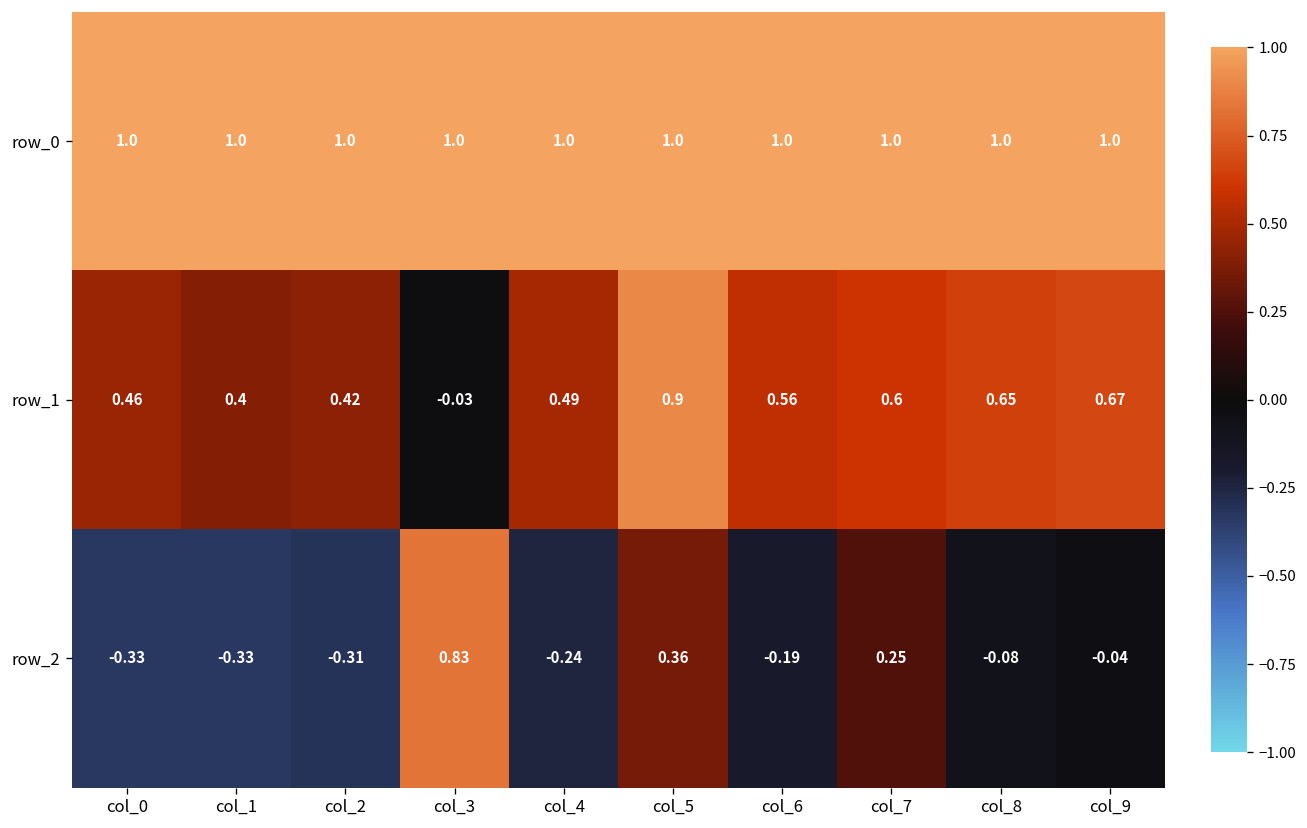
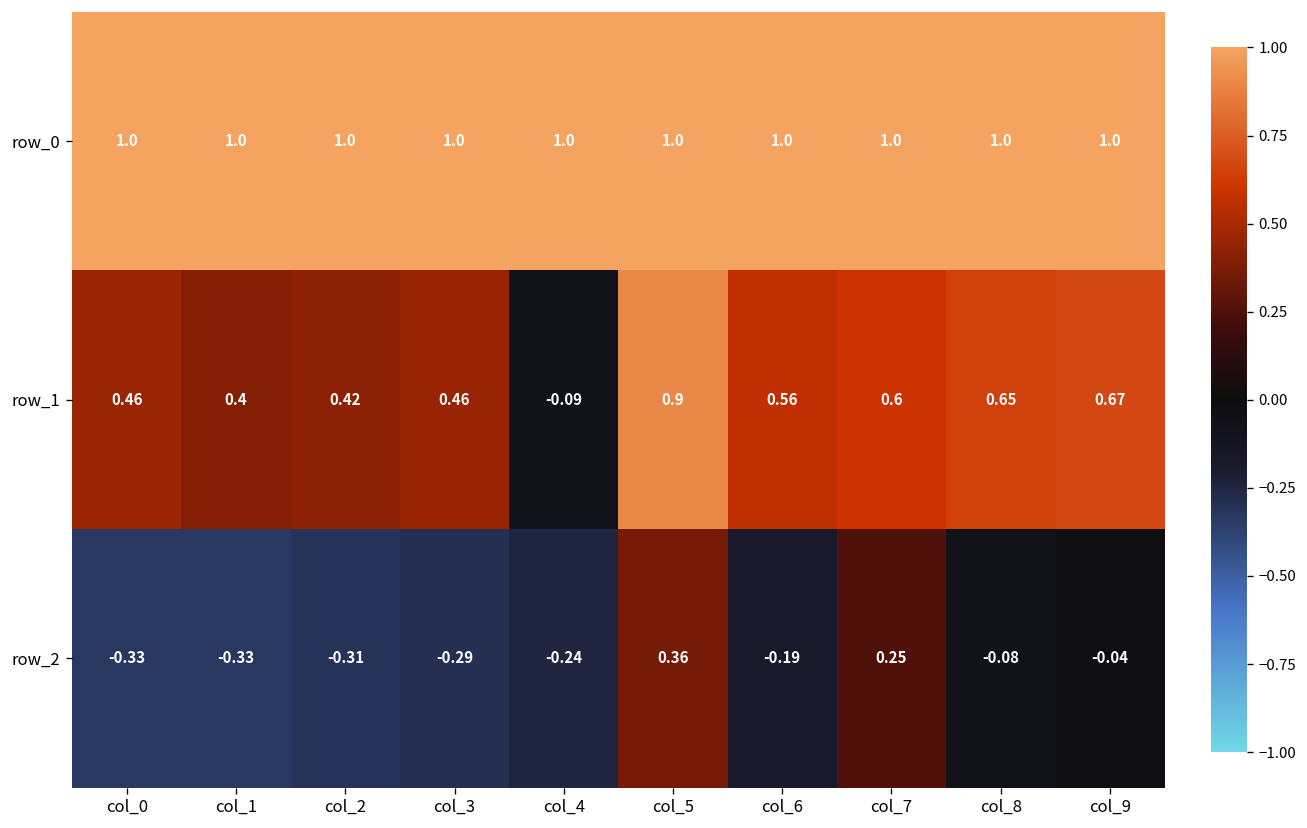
row_1, col_3: -0.03 -> 0.46
row_1, col_4: 0.49 -> -0.09
row_2, col_3: 0.83 -> -0.29
